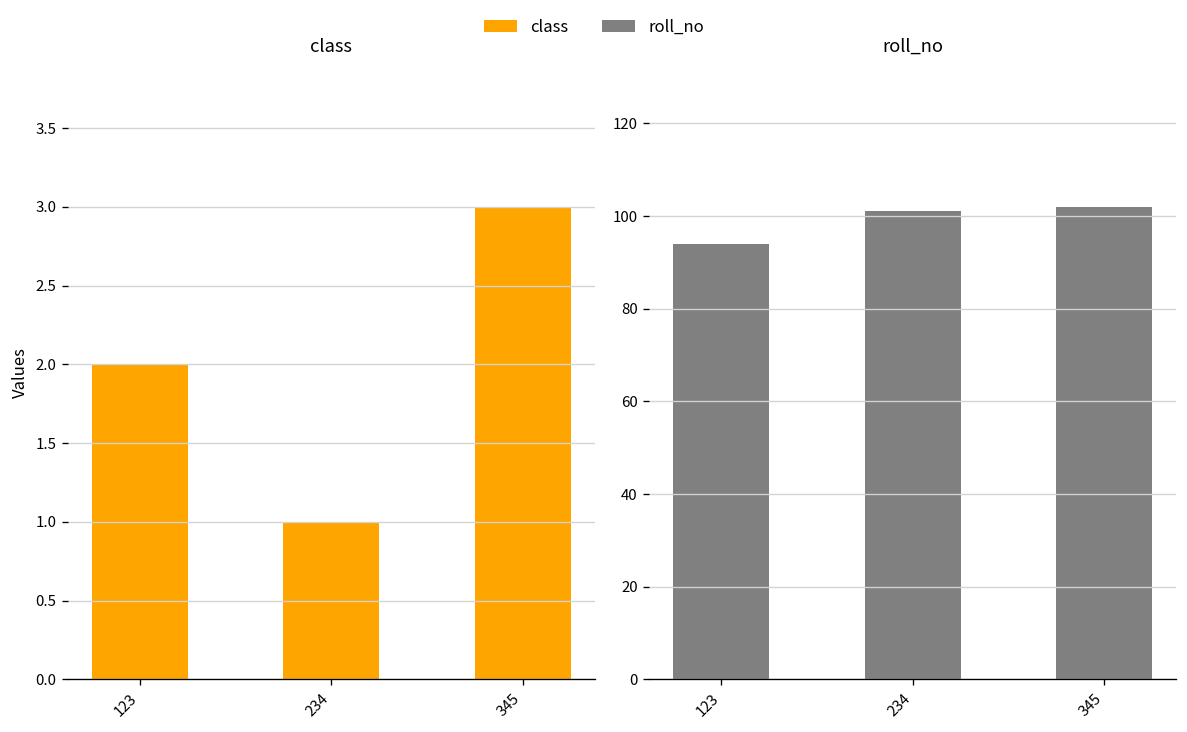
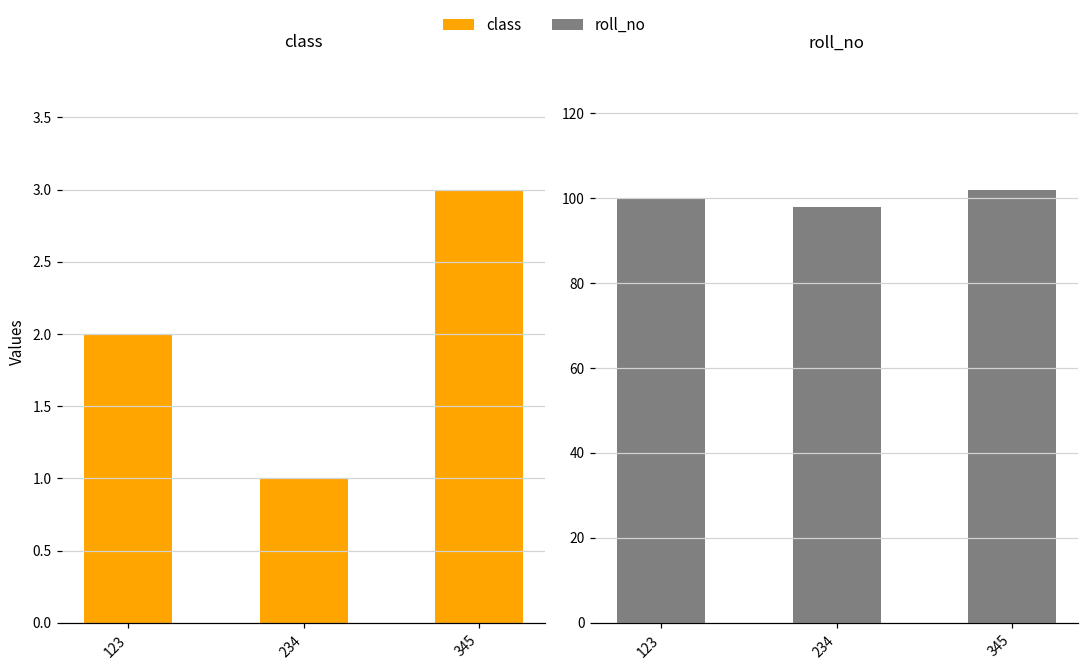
roll_no, 123: 94 -> 100
roll_no, 234: 101 -> 98
